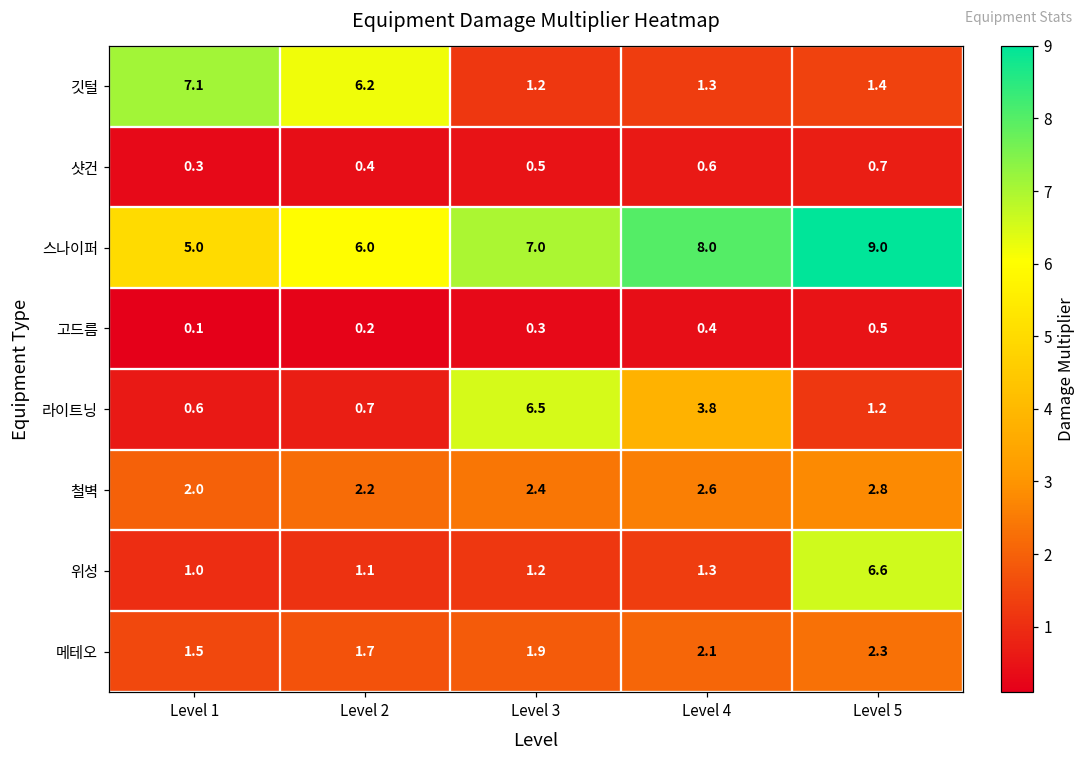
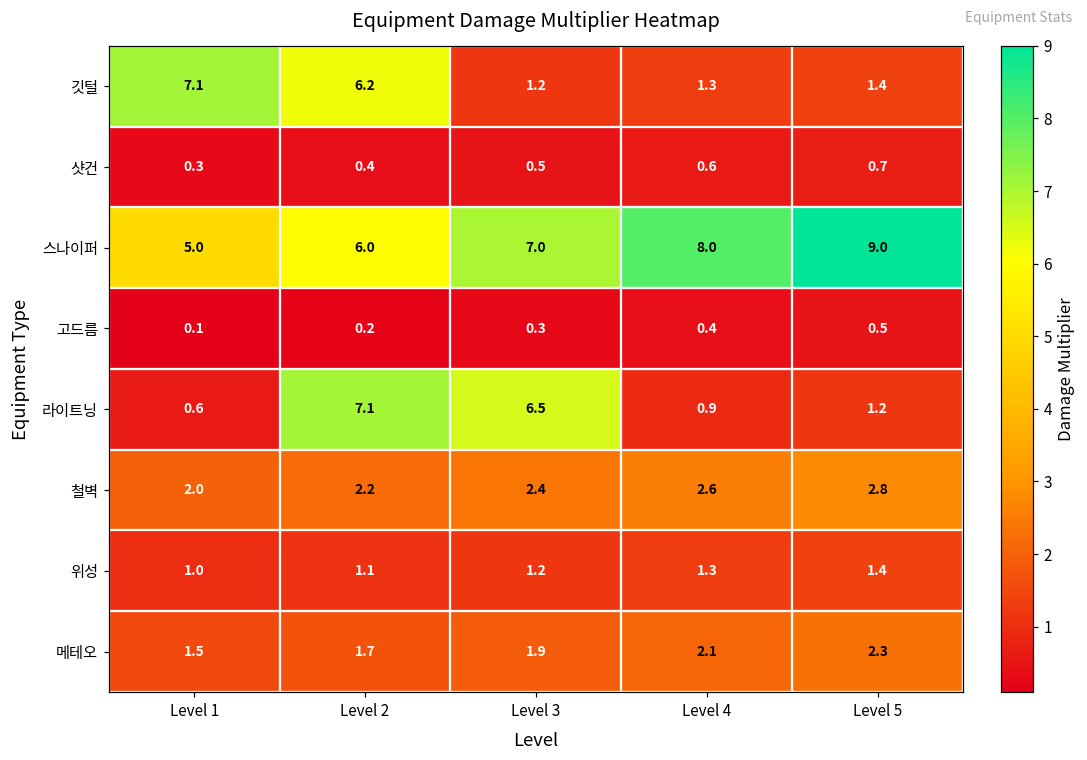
라이트닝, Level 2: 0.7 -> 7.1
라이트닝, Level 4: 3.8 -> 0.9
위성, Level 5: 6.6 -> 1.4
